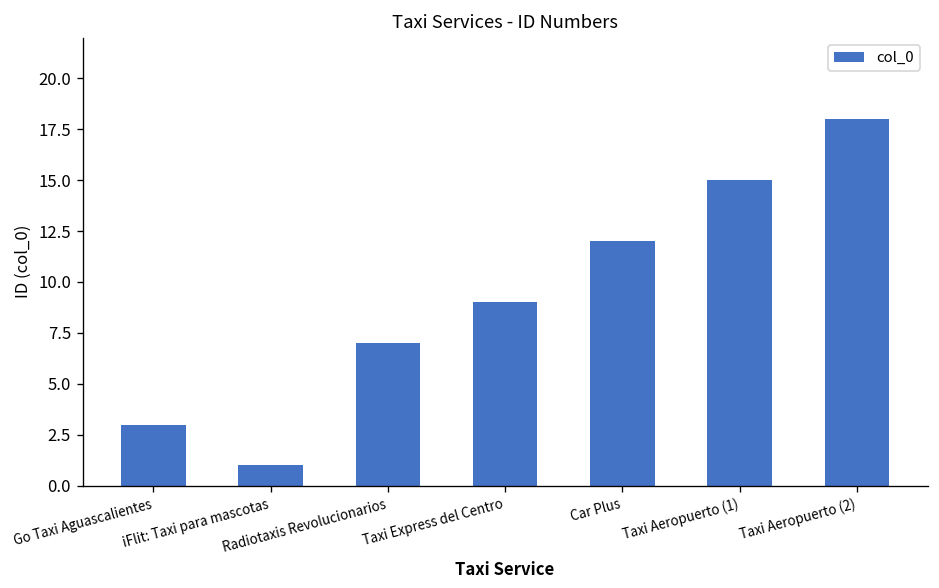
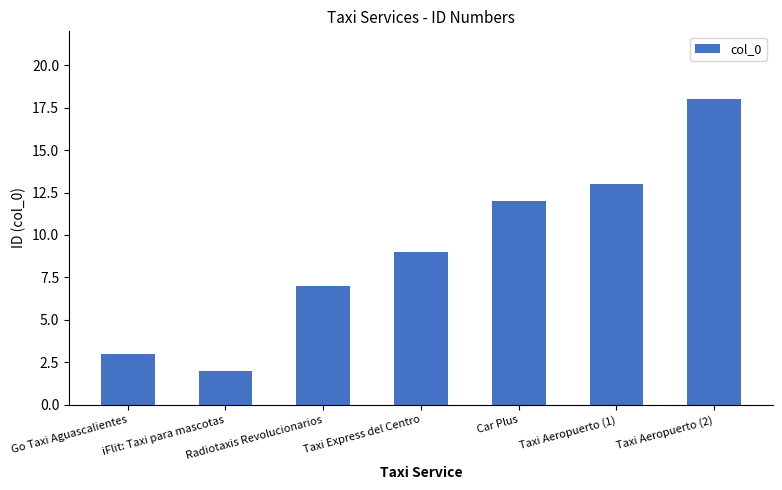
iFlit: Taxi para mascotas: 1 -> 2
Taxi Aeropuerto (1): 15 -> 13
